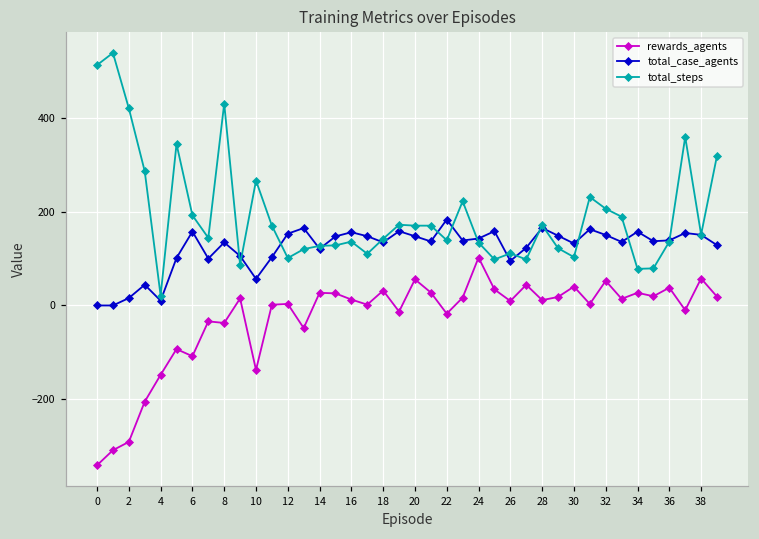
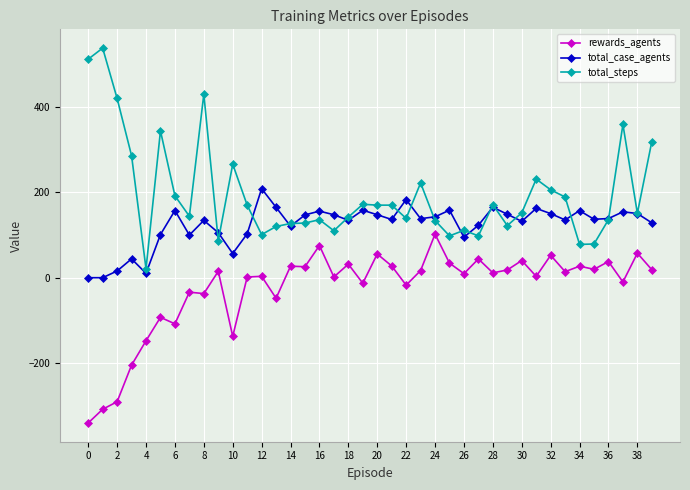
total_case_agents, 12: 150 -> 210
rewards_agents, 16: 10 -> 80
total_steps, 30: 100 -> 150
